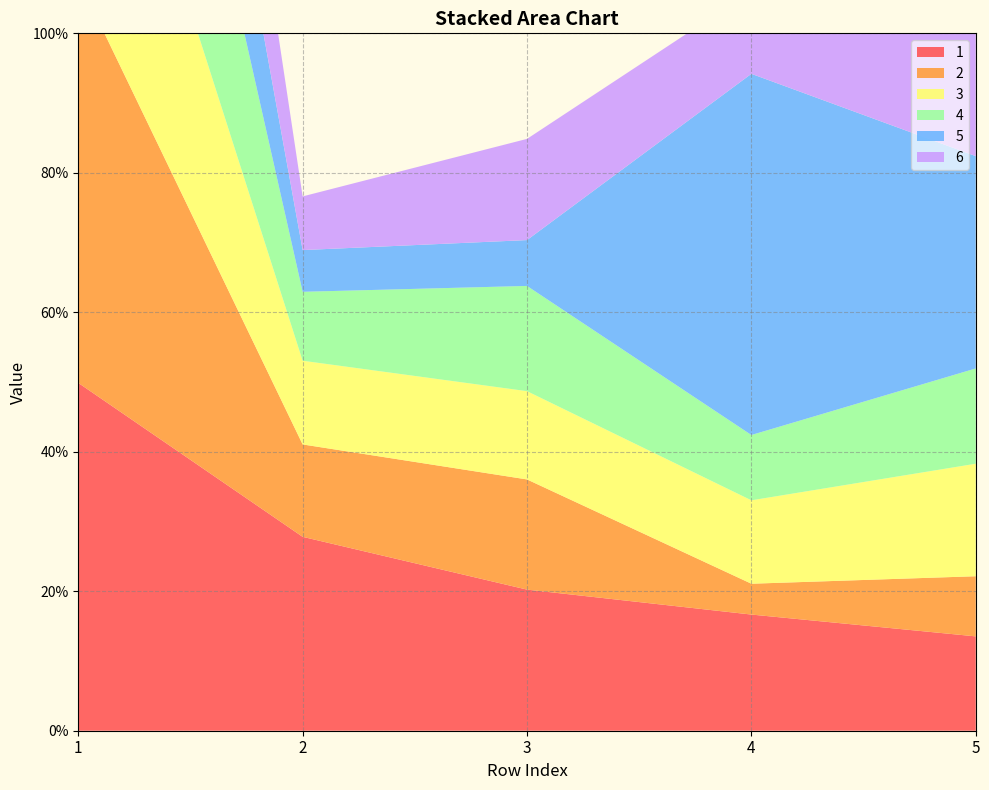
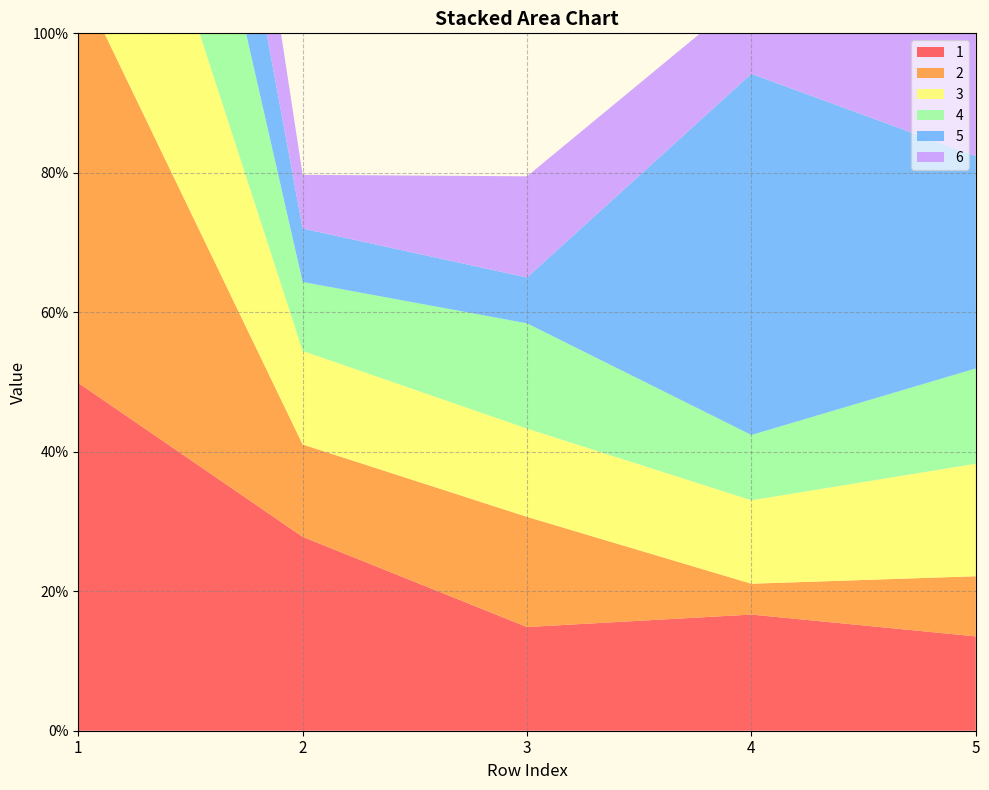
3, 2: 12% -> 13%
5, 2: 6% -> 8%
1, 3: 20% -> 15%
